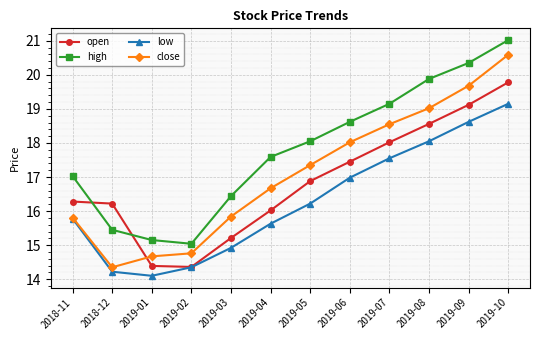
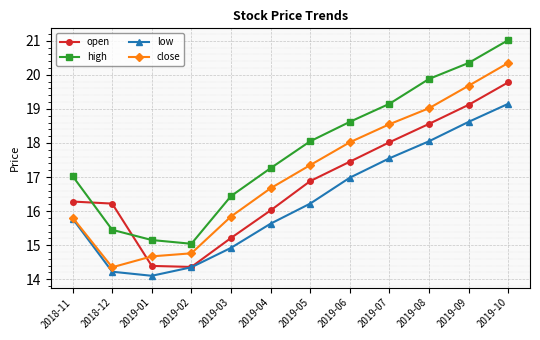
high, 2019-04: 17.6 -> 17.3
close, 2019-10: 20.6 -> 20.4
